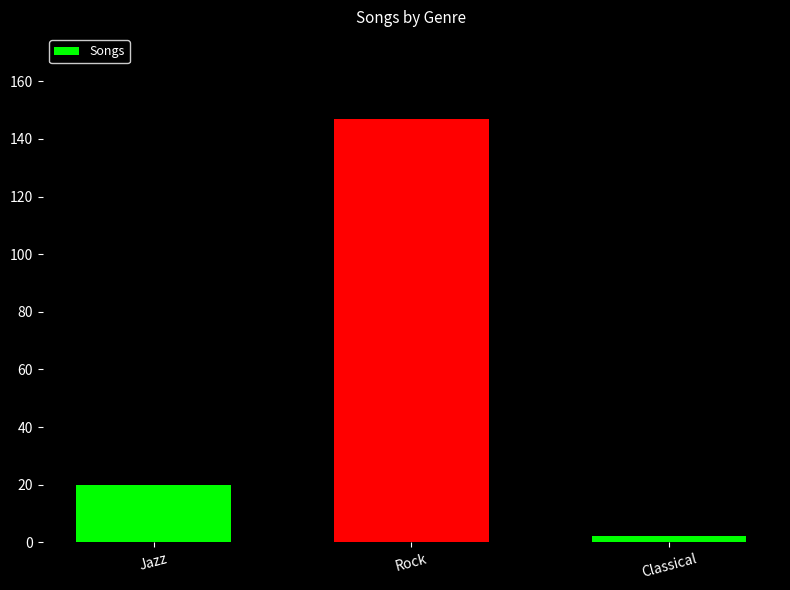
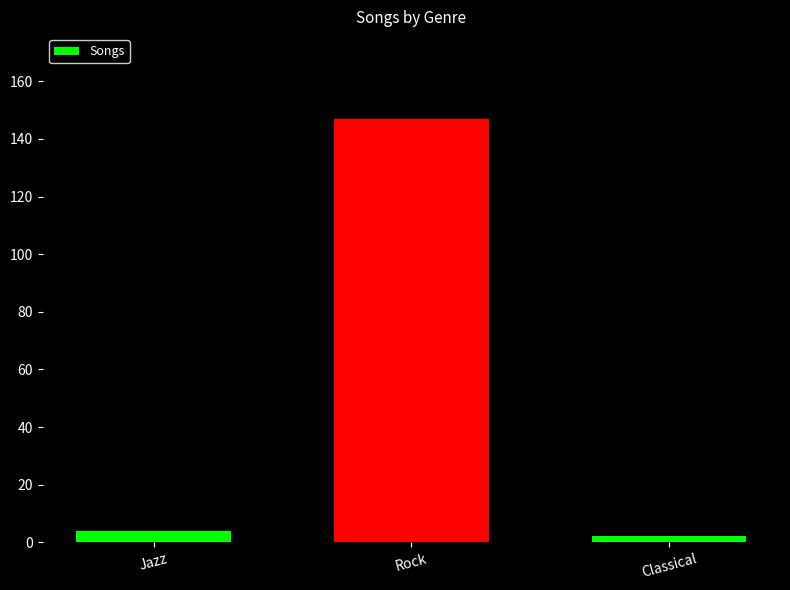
Jazz: 20 -> 4
